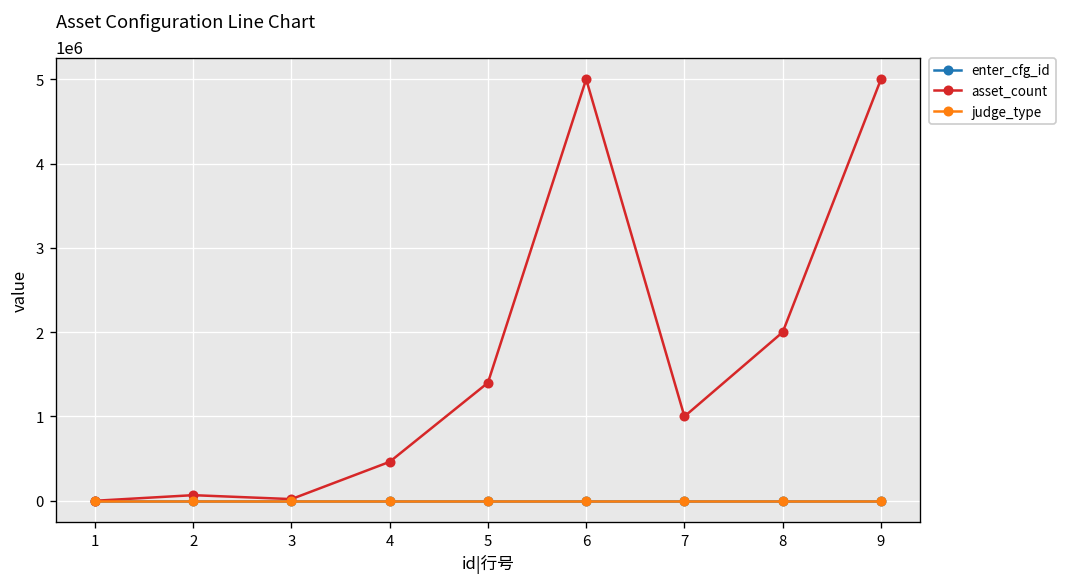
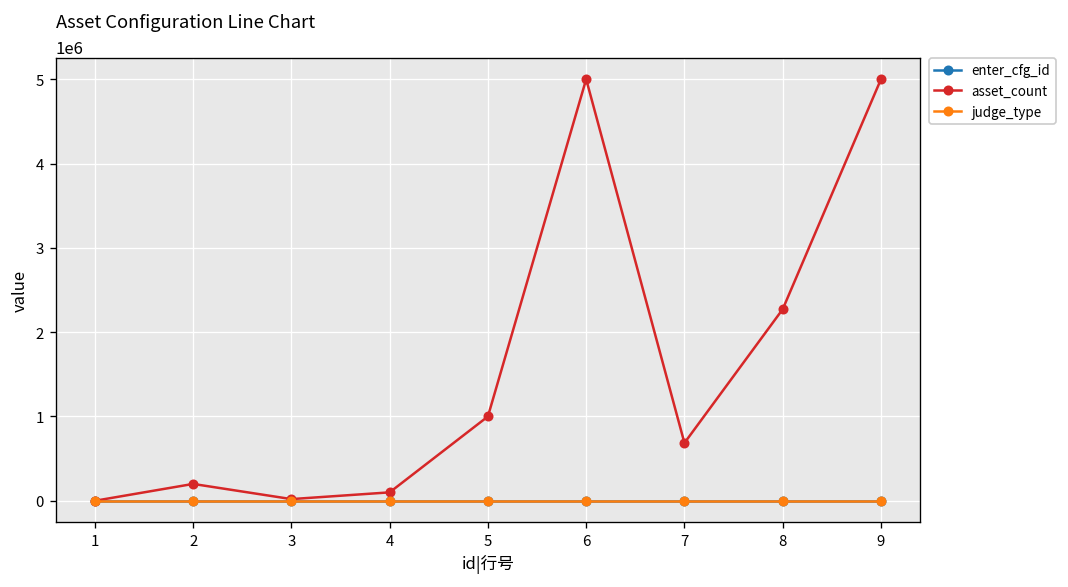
asset_count, 2: 100000 -> 200000
asset_count, 4: 500000 -> 100000
asset_count, 5: 1400000 -> 1000000
asset_count, 7: 1000000 -> 700000
asset_count, 8: 2000000 -> 2300000
